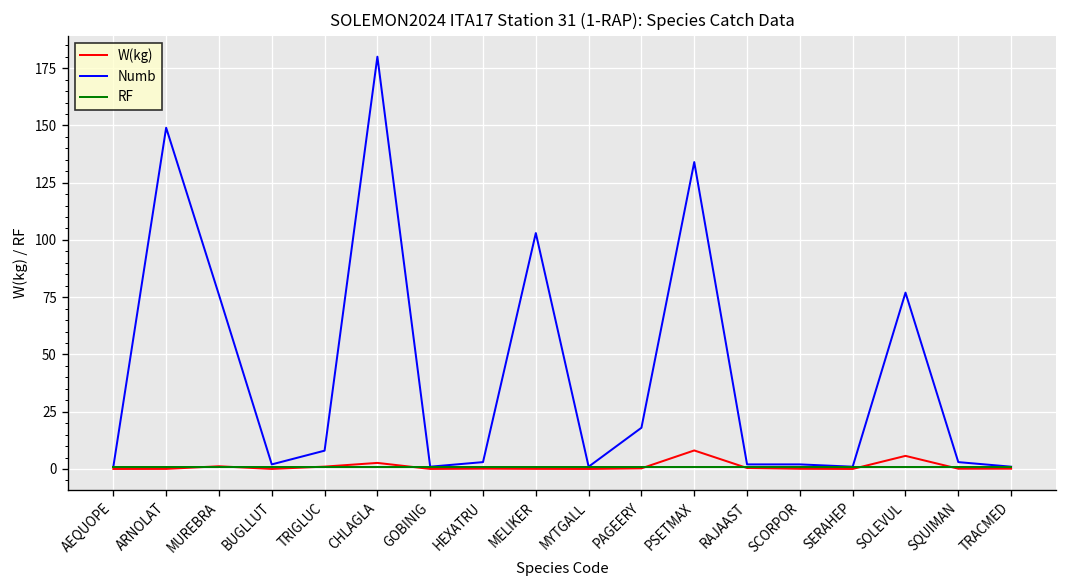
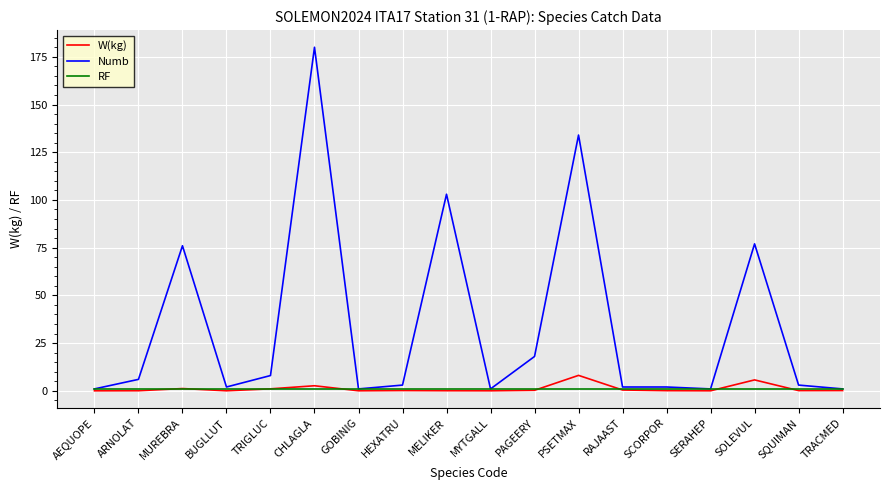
Numb, ARNOLAT: 149 -> 6
